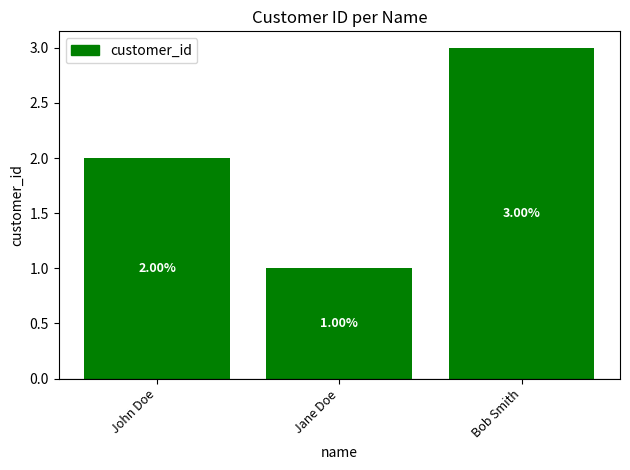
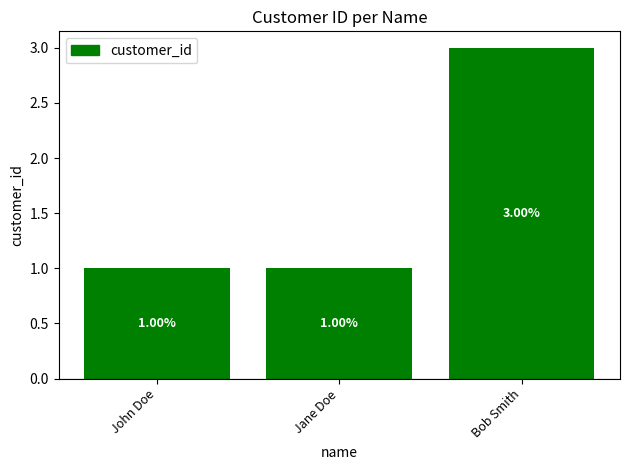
John Doe: 2.00% -> 1.00%
